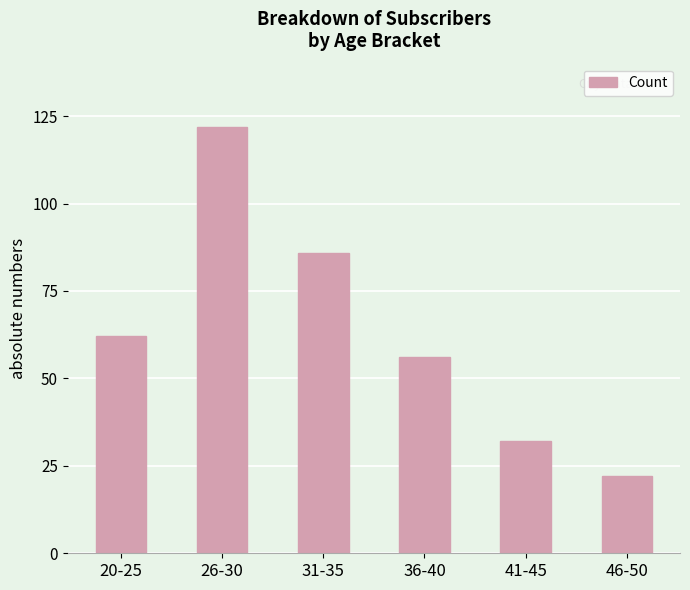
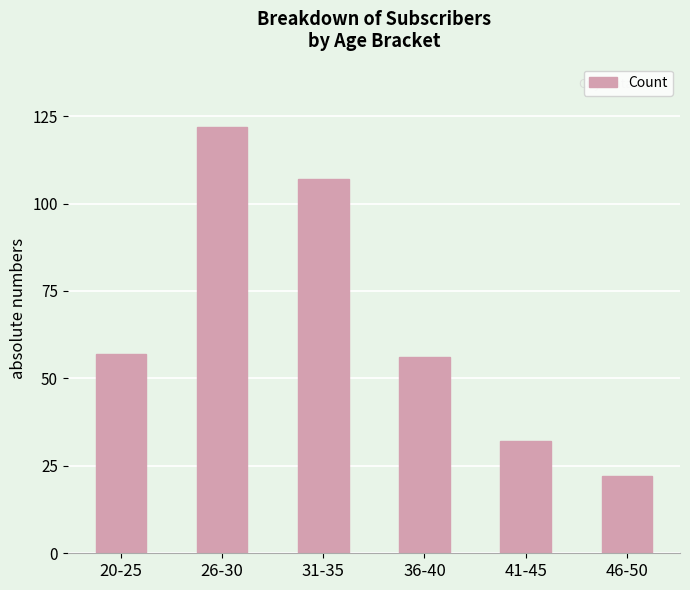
20-25: 62 -> 57
31-35: 86 -> 107
